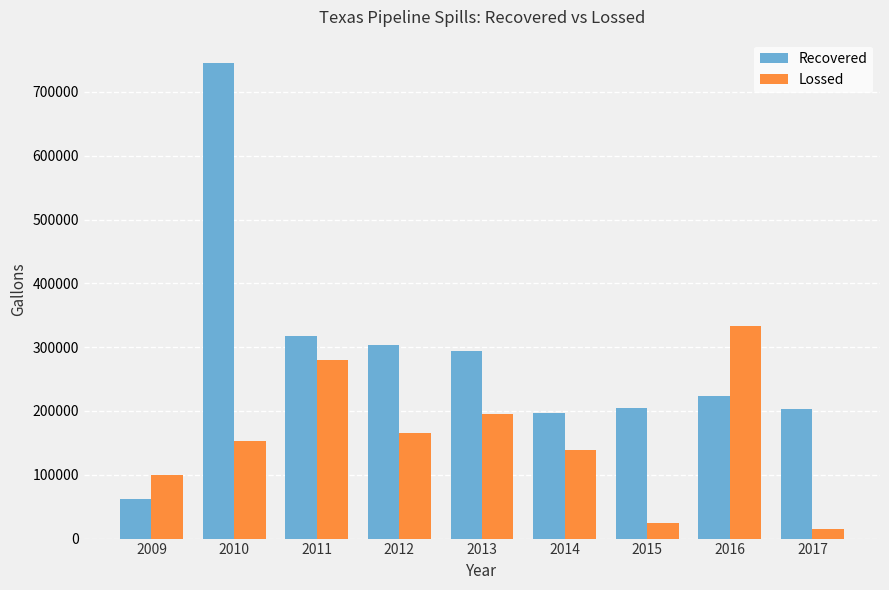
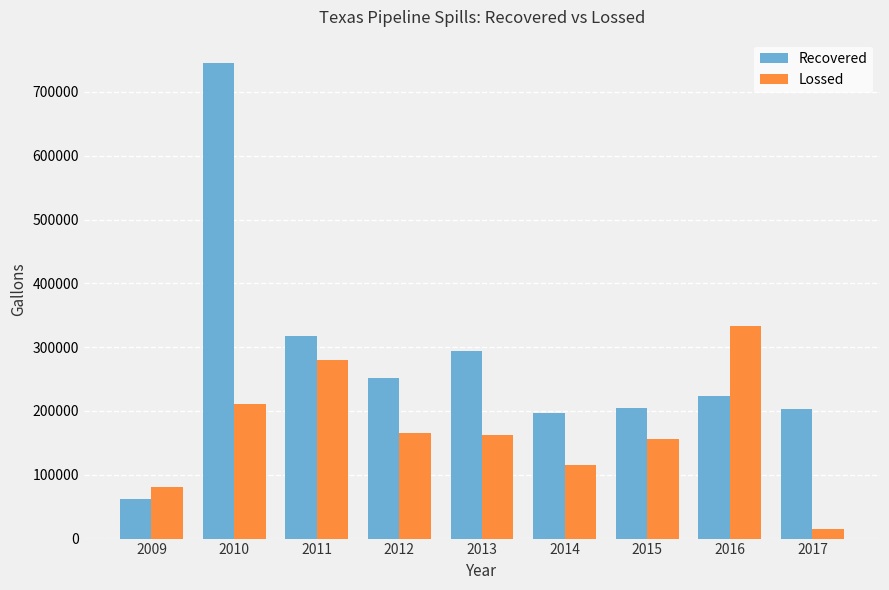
Lossed, 2009: 100000 -> 80000
Lossed, 2010: 150000 -> 210000
Recovered, 2012: 300000 -> 250000
Lossed, 2013: 200000 -> 160000
Lossed, 2014: 140000 -> 120000
Lossed, 2015: 20000 -> 160000
